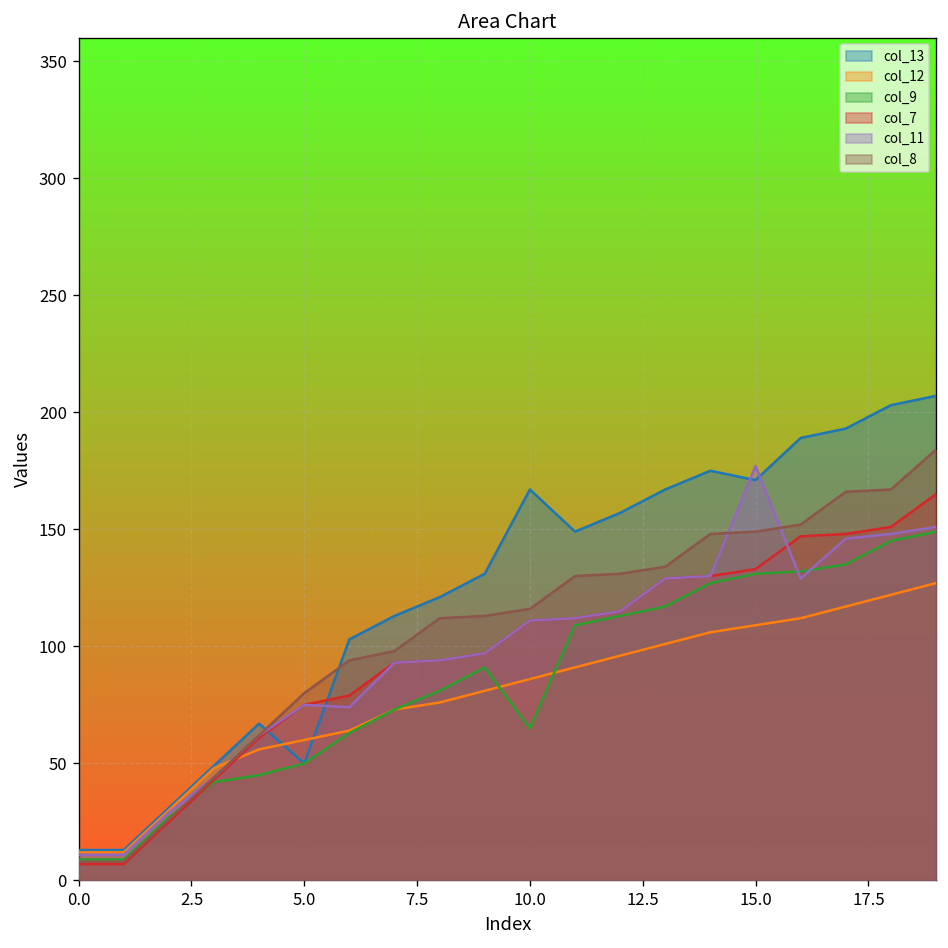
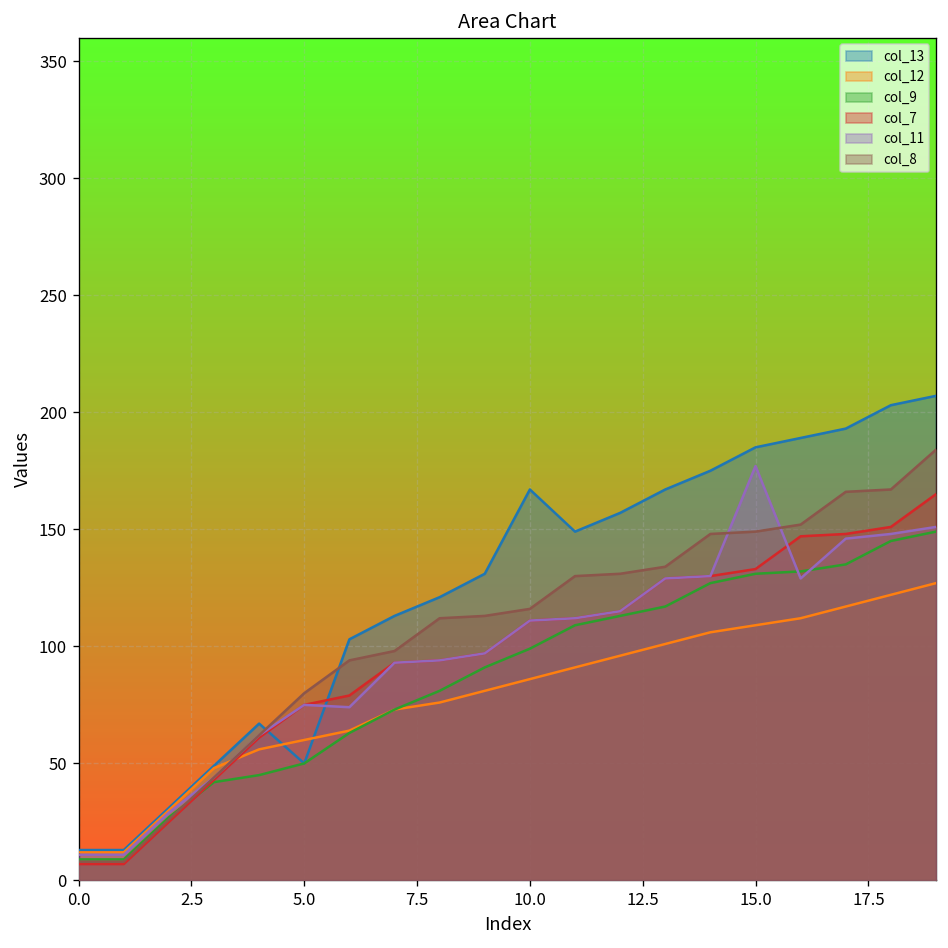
col_9, 10.0: 65 -> 99
col_13, 15.0: 171 -> 185
